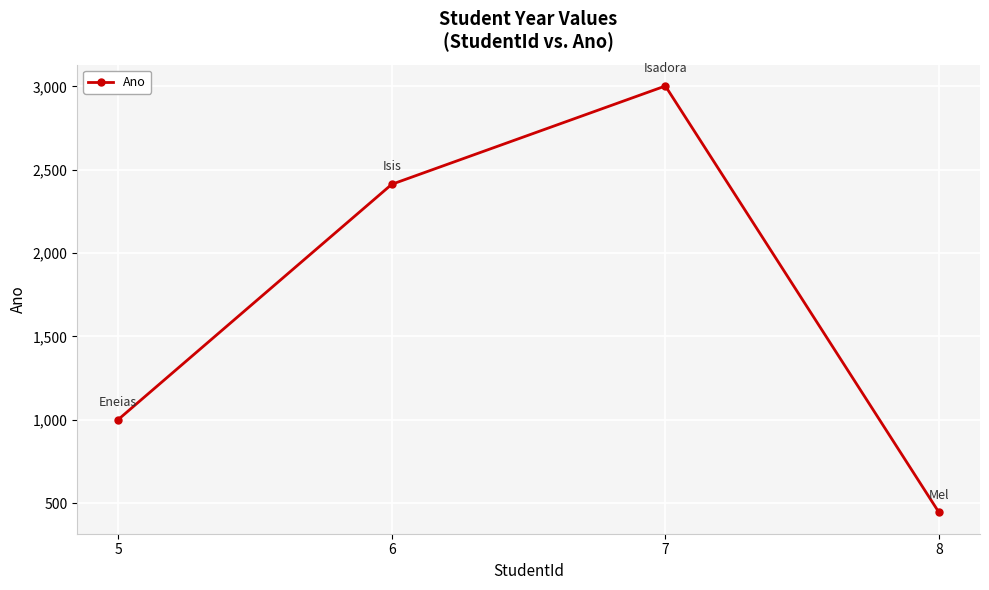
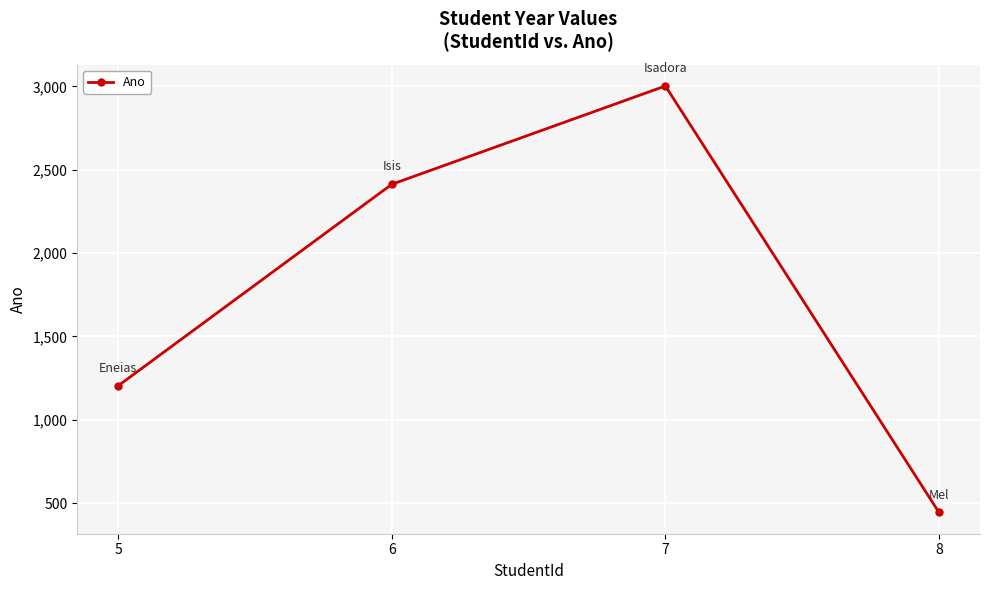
5: 1,000 -> 1,200
